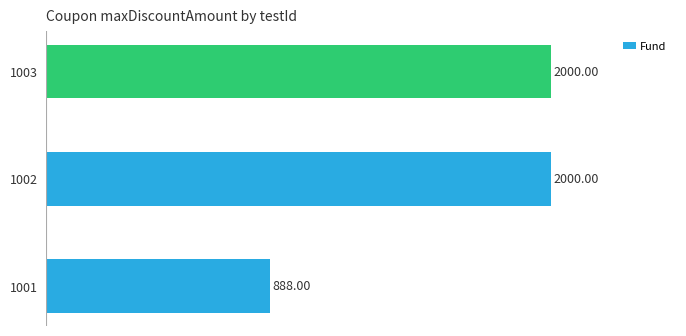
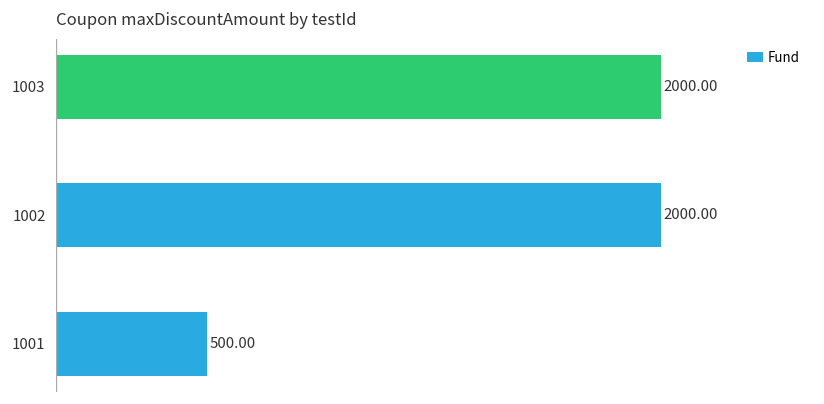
1001: 888.00 -> 500.00
